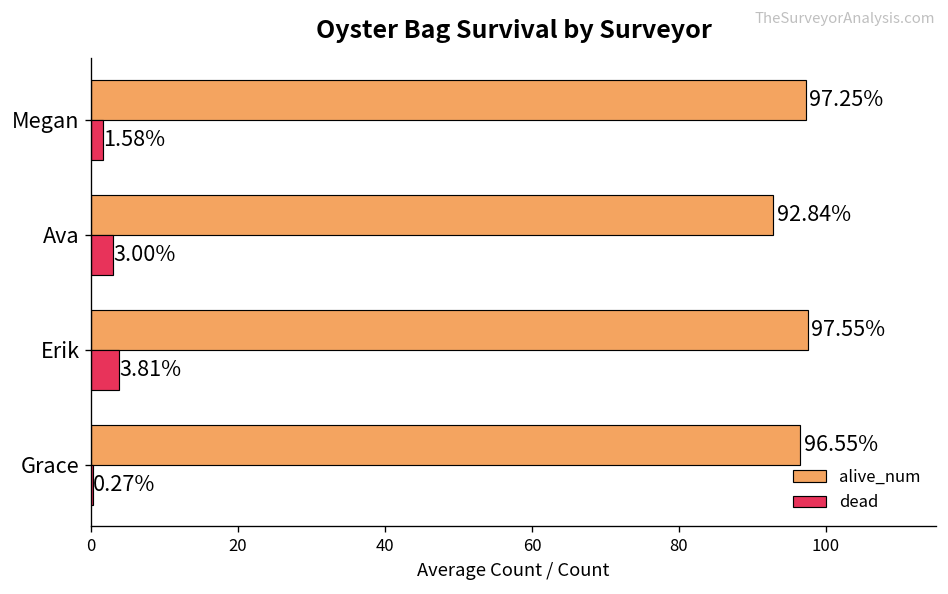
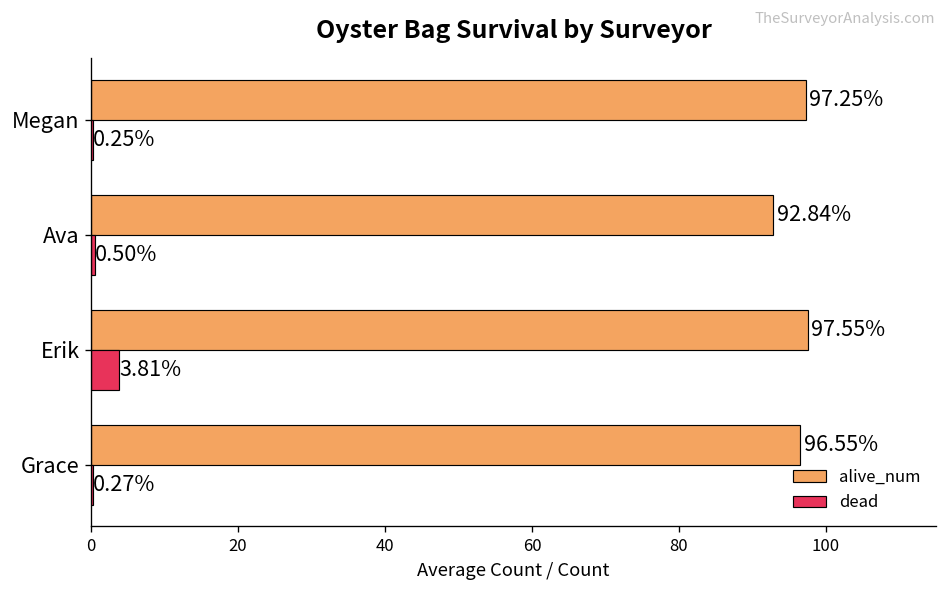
dead, Megan: 1.58% -> 0.25%
dead, Ava: 3.00% -> 0.50%
